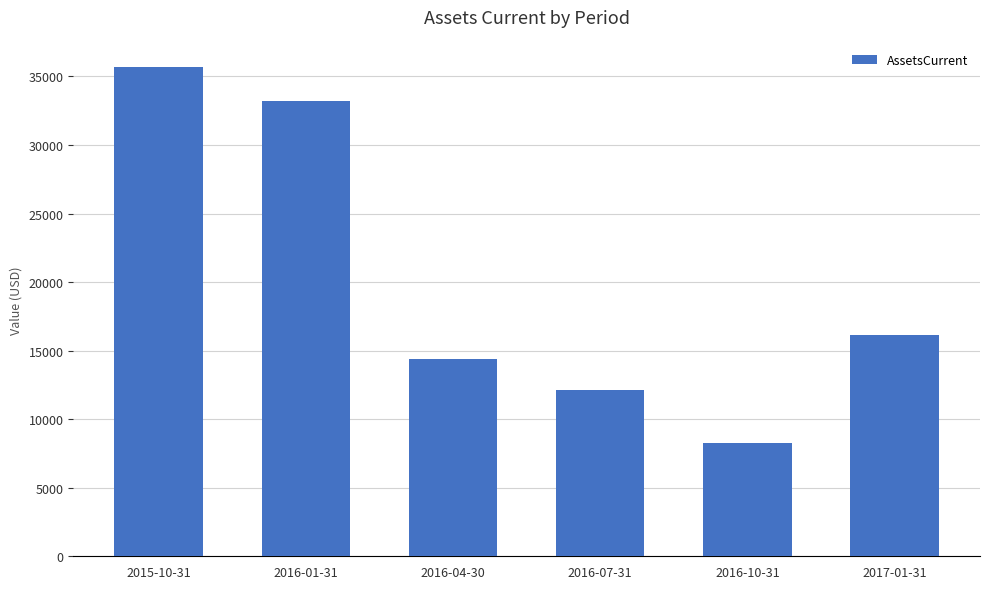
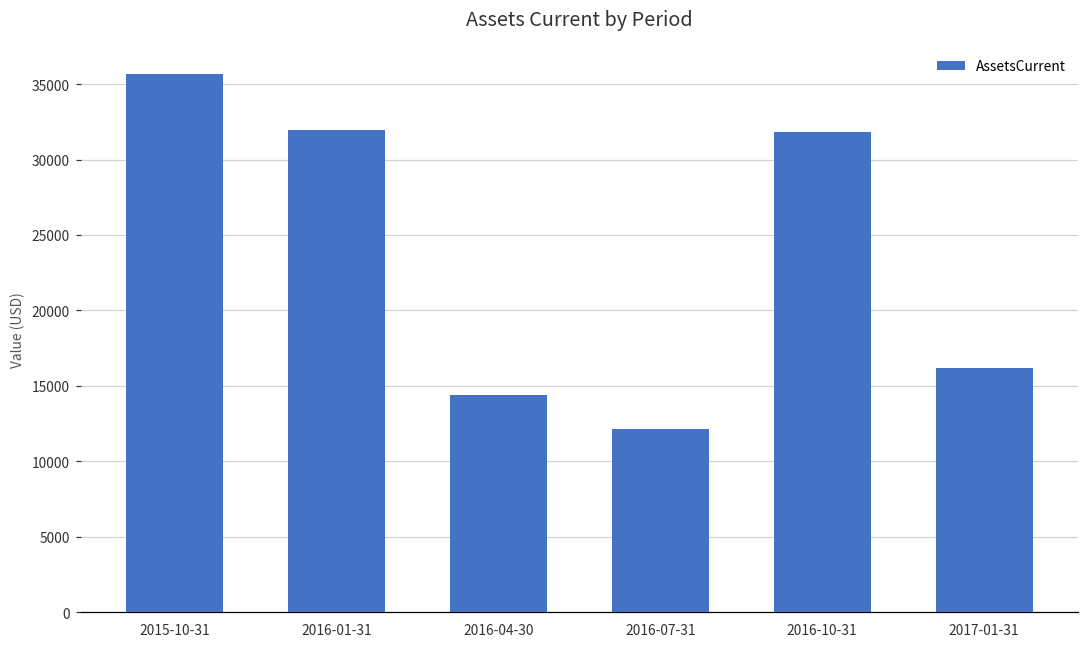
2016-01-31: 33200 -> 32000
2016-10-31: 8300 -> 31800
